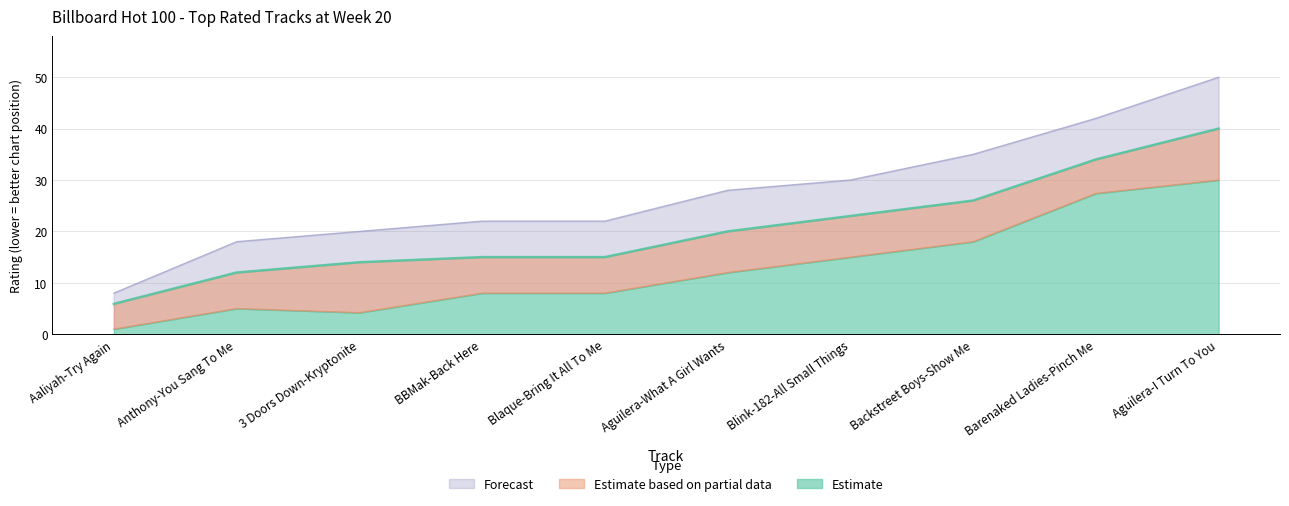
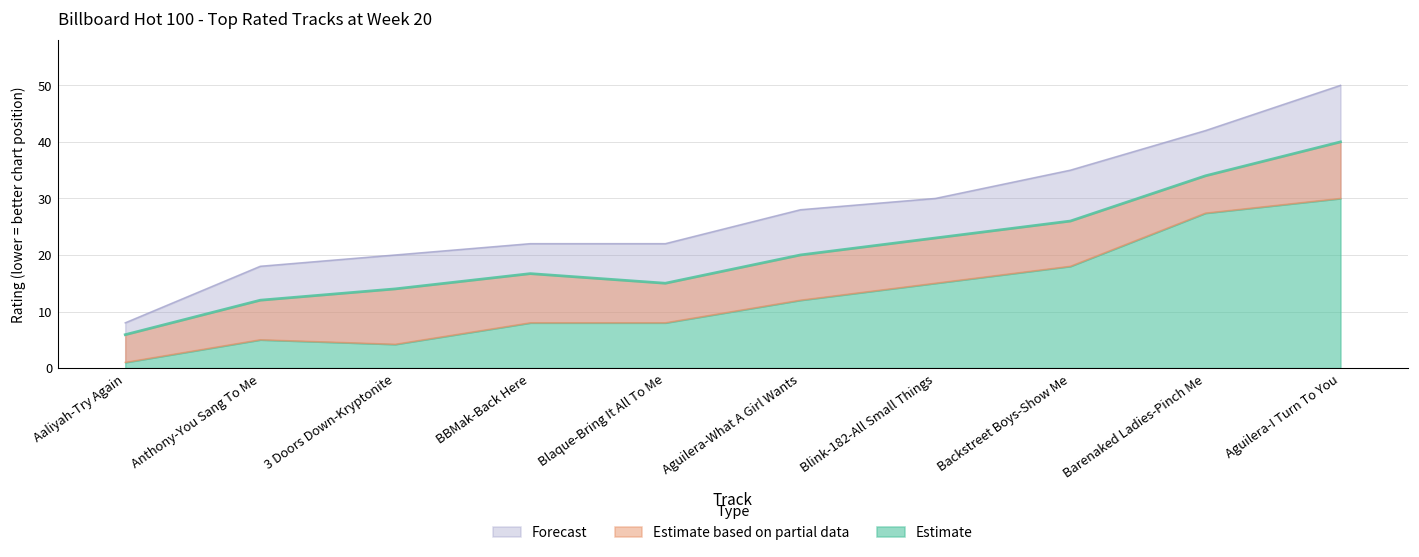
Estimate based on partial data, BBMak-Back Here: 15 -> 17
